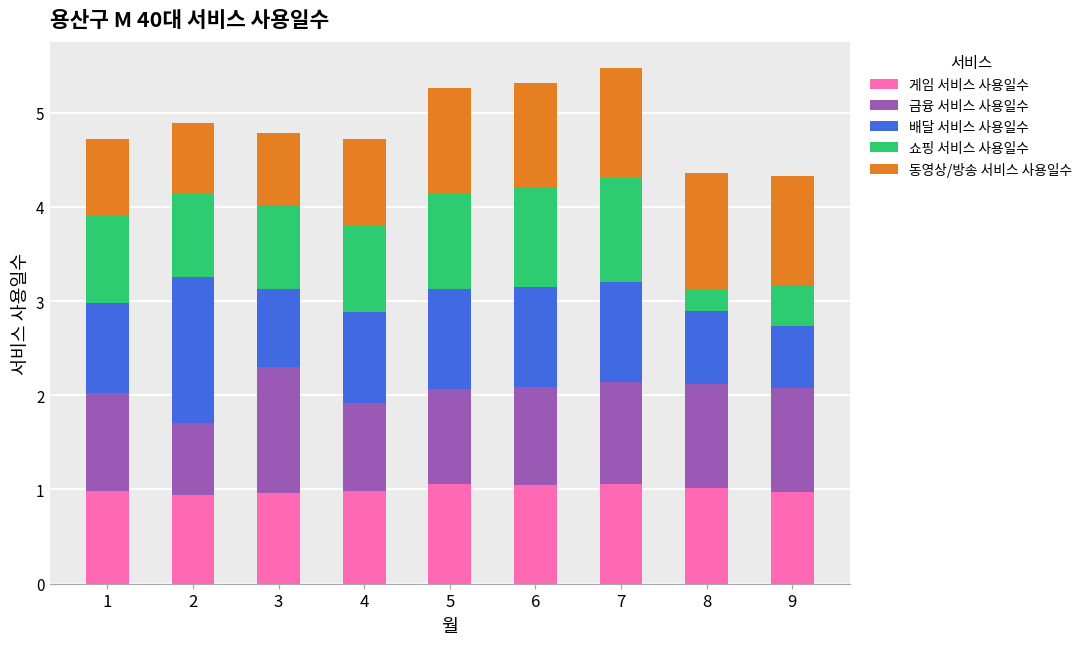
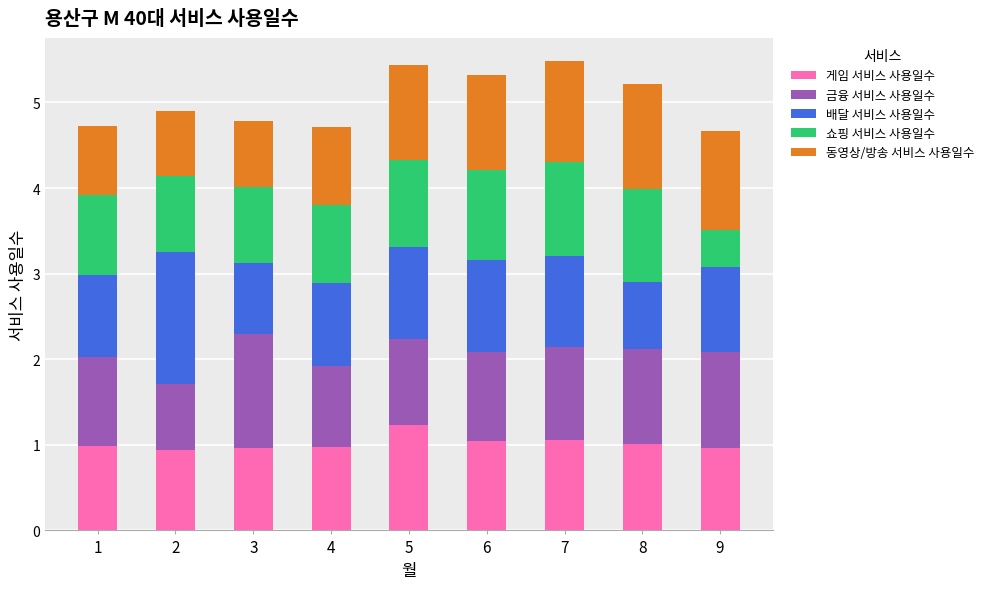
게임 서비스 사용일수, 5: 1.1 -> 1.2
쇼핑 서비스 사용일수, 8: 0.2 -> 1.1
배달 서비스 사용일수, 9: 0.7 -> 1.0
